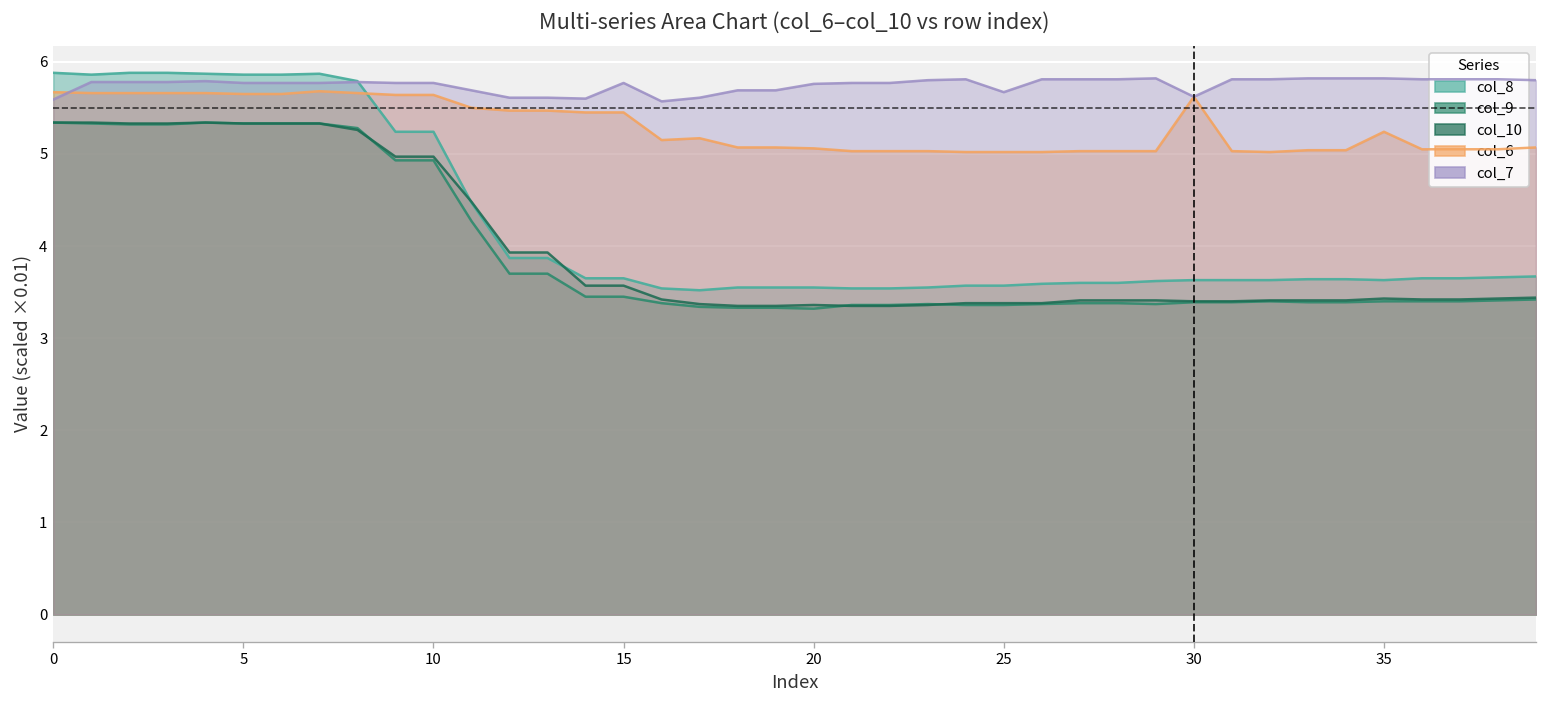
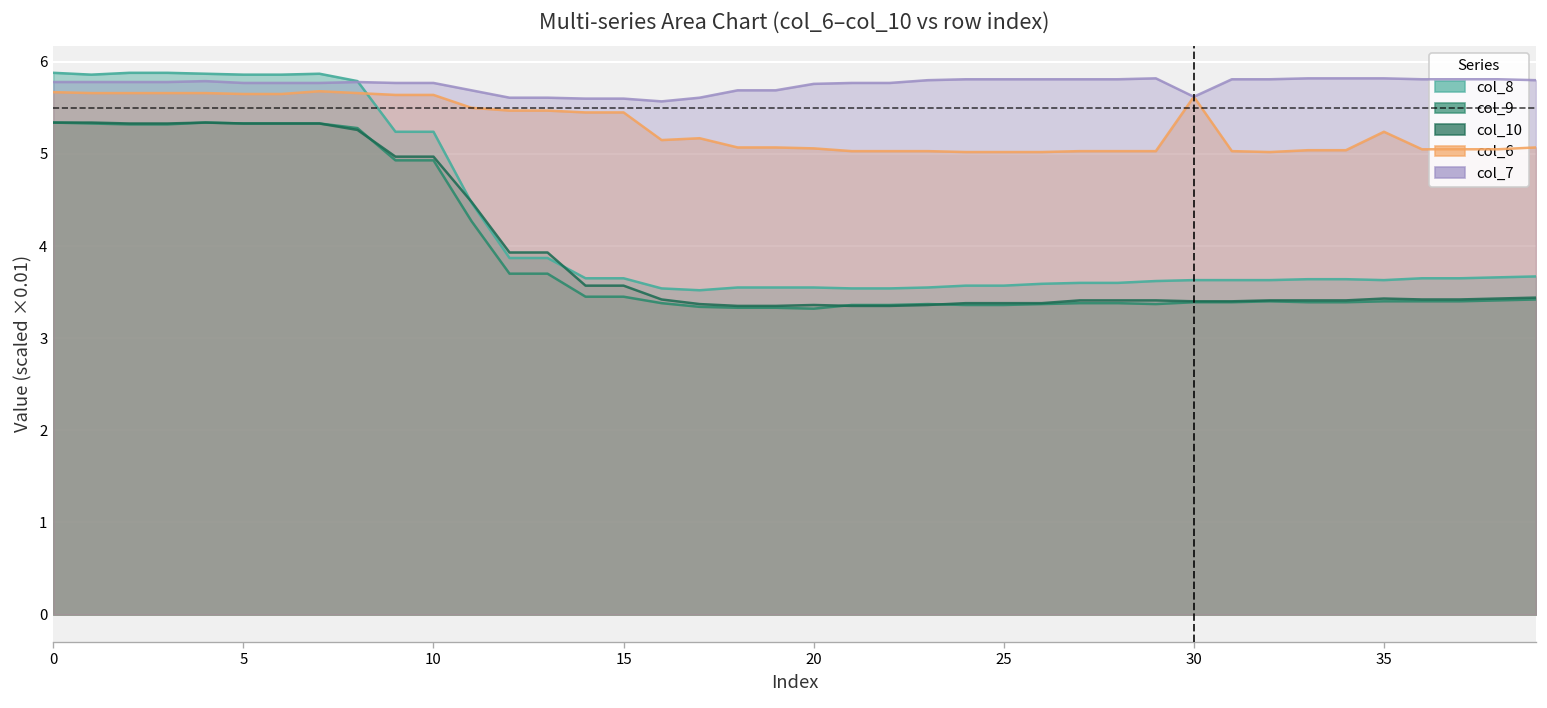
col_7, 0: 5.6 -> 5.8
col_7, 15: 5.8 -> 5.6
col_7, 25: 5.7 -> 5.8
